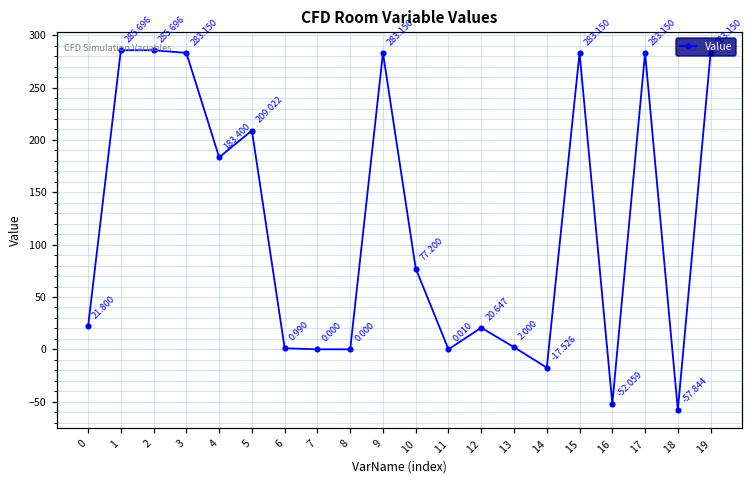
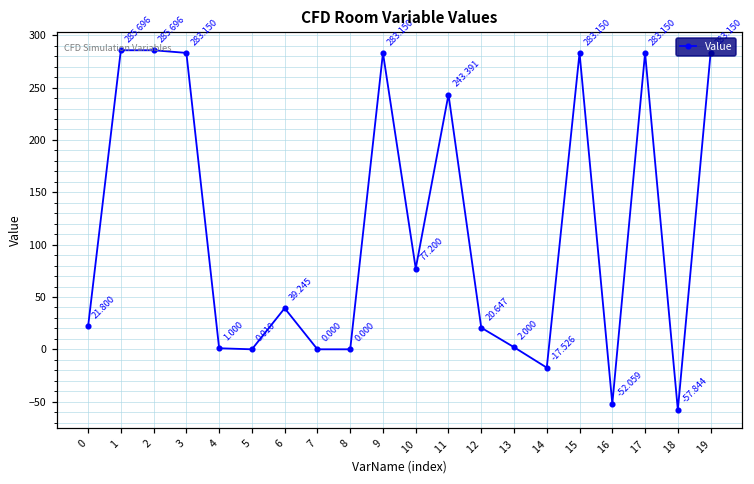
4: 183.400 -> 1.000
5: 209.022 -> 0.010
6: 0.990 -> 39.245
11: 0.010 -> 243.391
